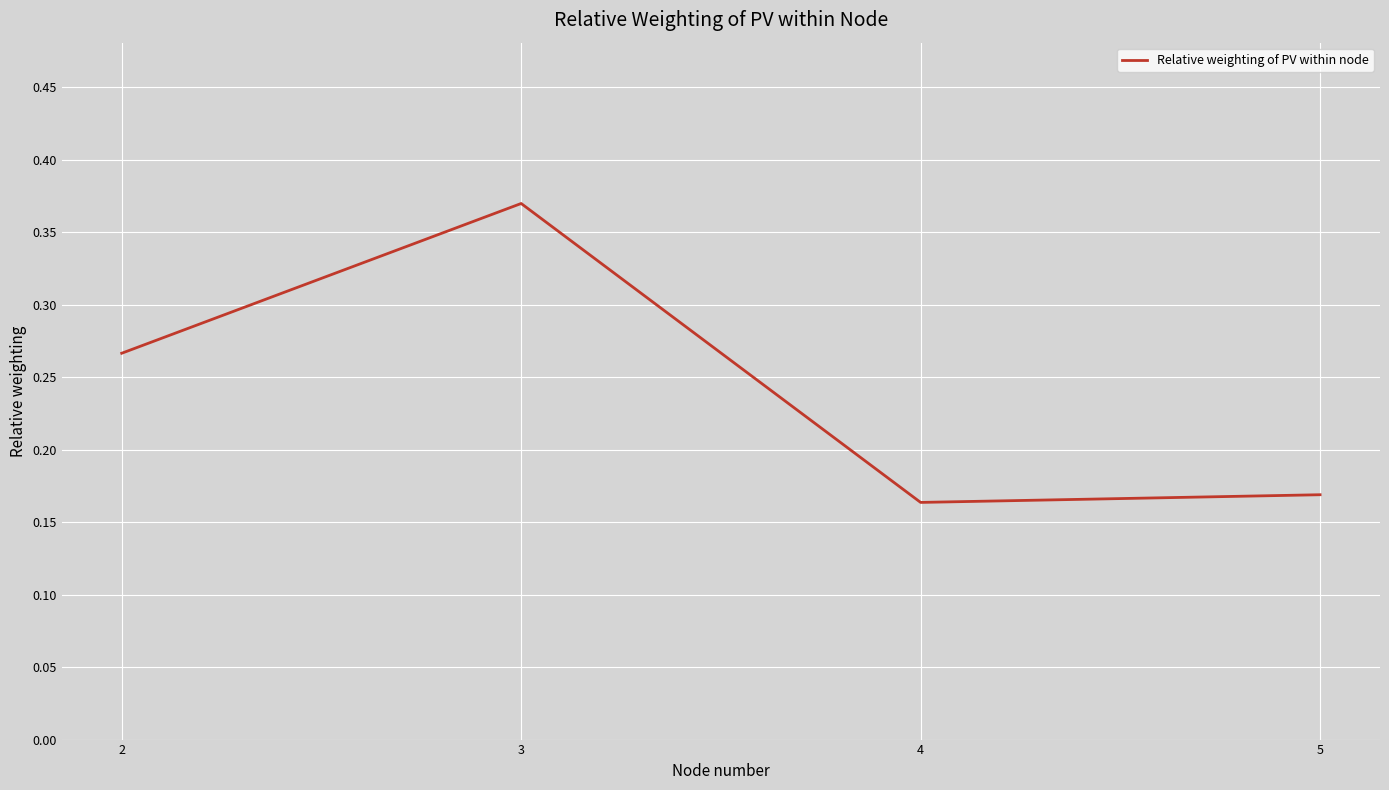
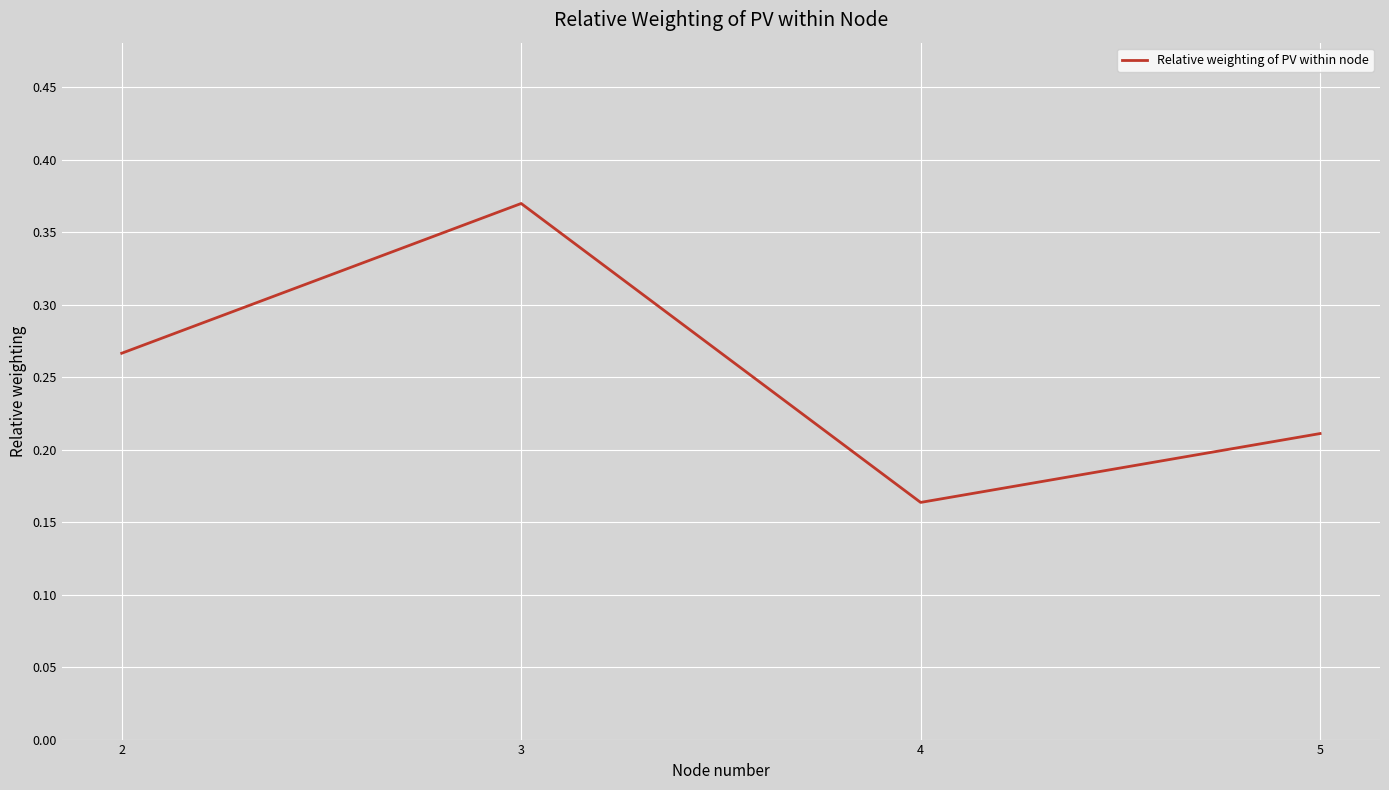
5: 0.169 -> 0.211
